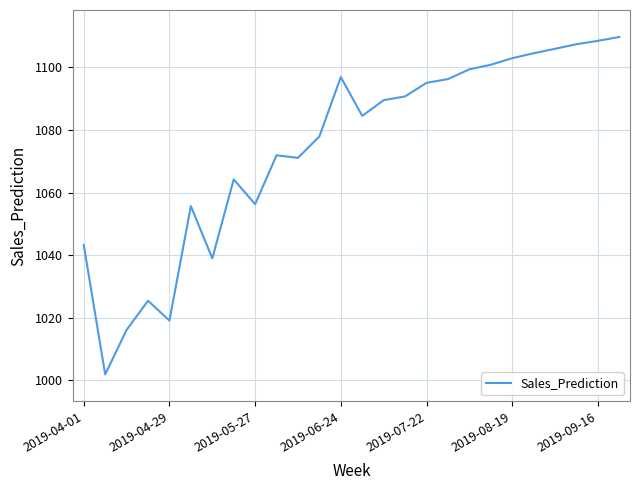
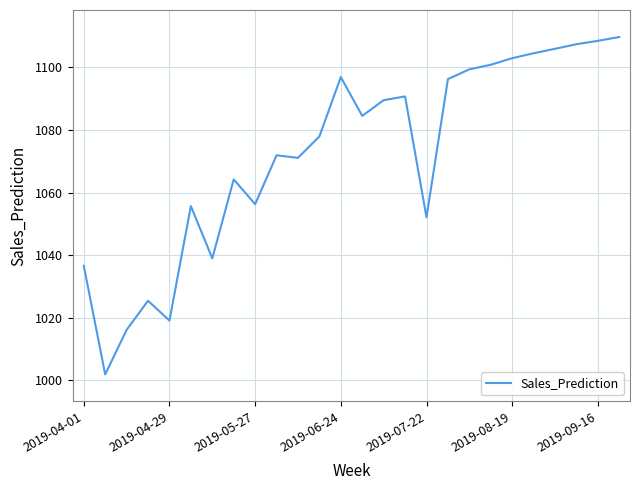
2019-04-01: 1043 -> 1037
2019-07-22: 1095 -> 1052
